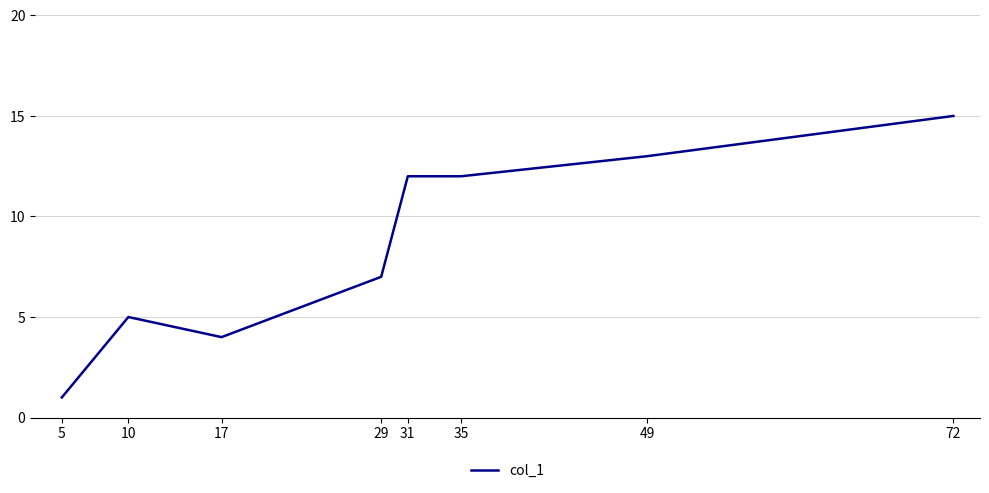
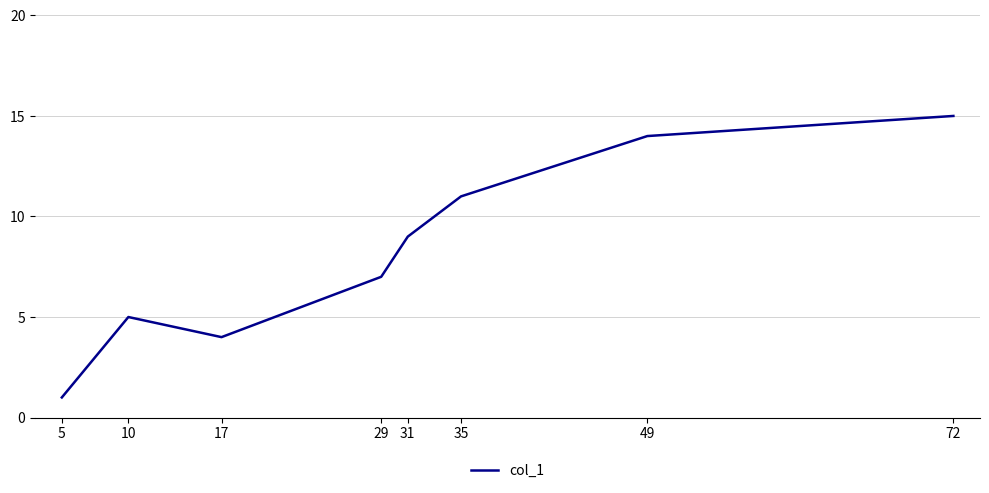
31: 12 -> 9
35: 12 -> 11
49: 13 -> 14
